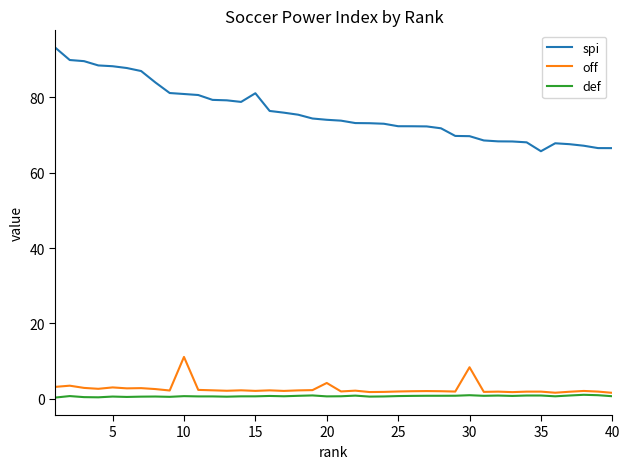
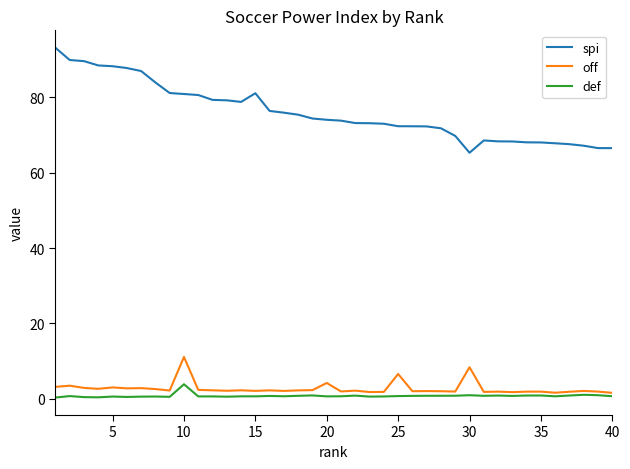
def, 10: 1 -> 4
off, 25: 2 -> 7
spi, 30: 70 -> 65
spi, 35: 66 -> 68
